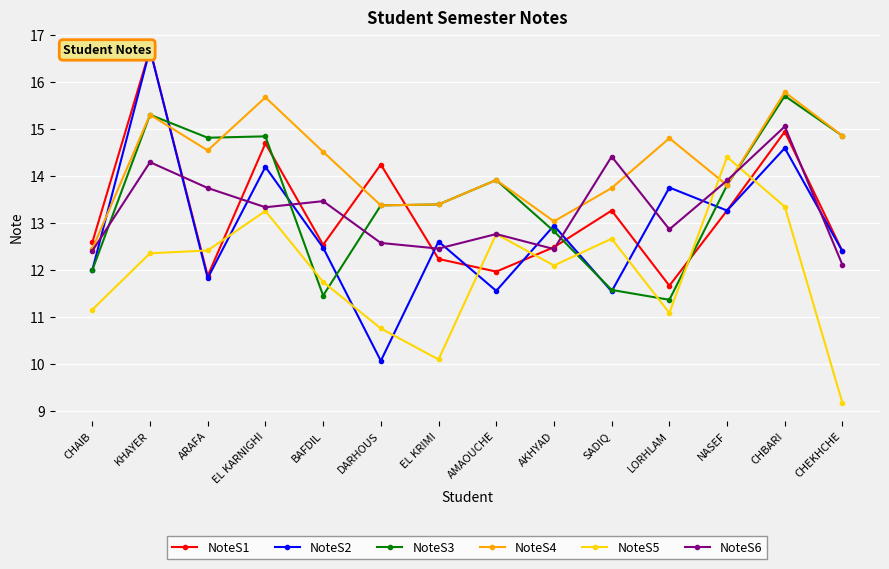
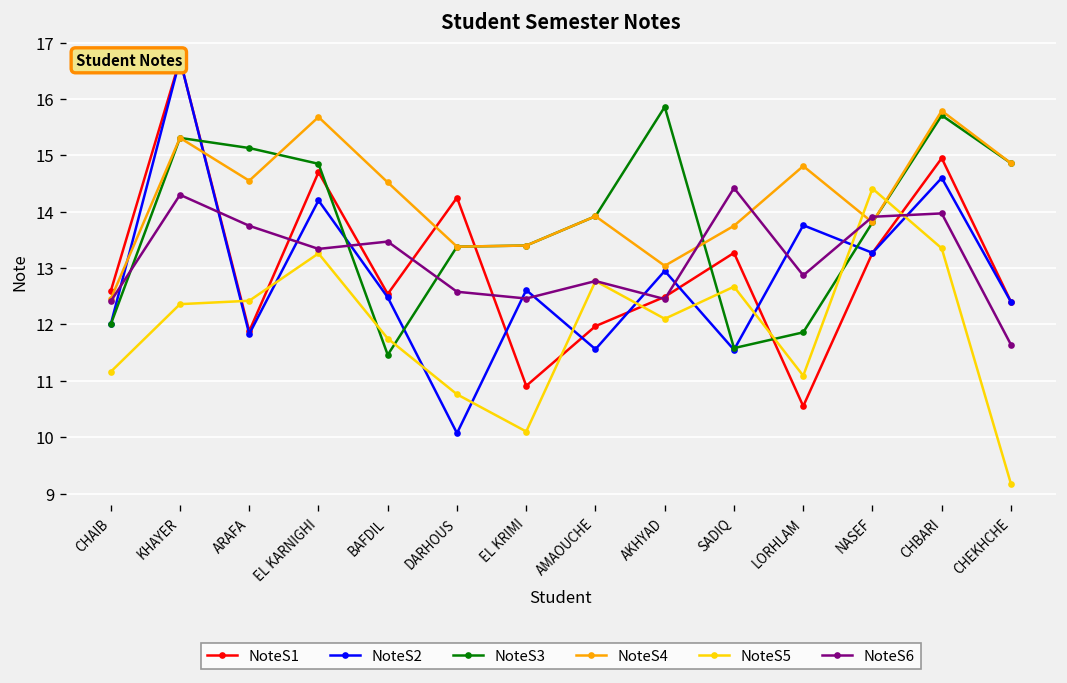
NoteS3, ARAFA: 14.8 -> 15.1
NoteS1, EL KRIMI: 12.2 -> 10.9
NoteS3, AKHYAD: 12.8 -> 15.9
NoteS1, LORHLAM: 11.7 -> 10.6
NoteS3, LORHLAM: 11.4 -> 11.9
NoteS6, CHBARI: 15.1 -> 14.0
NoteS6, CHEKHCHE: 12.1 -> 11.6
